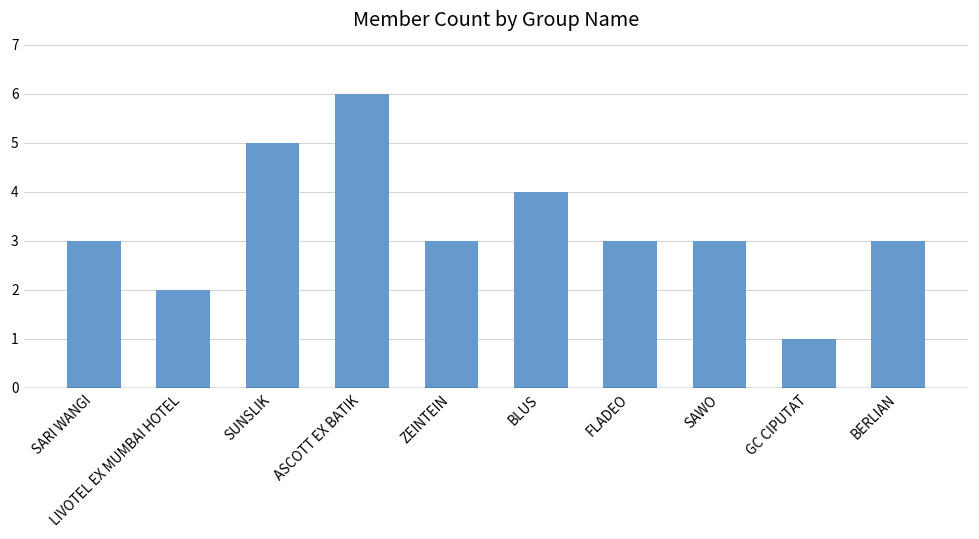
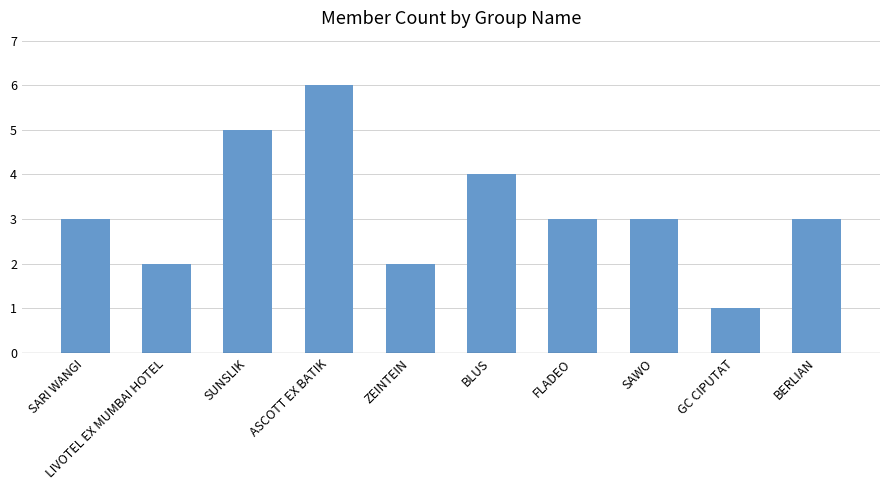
ZEINTEIN: 3 -> 2
